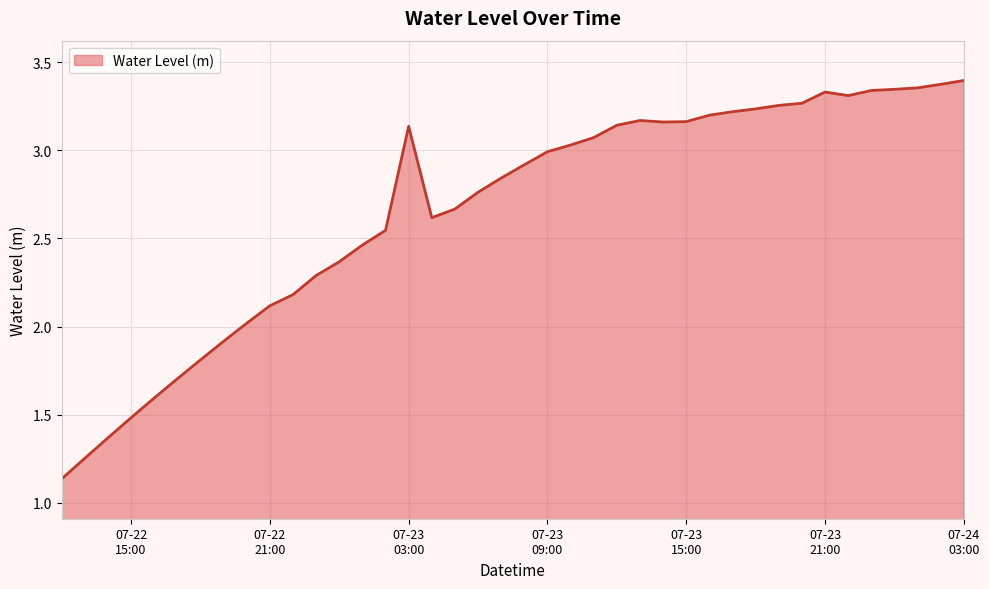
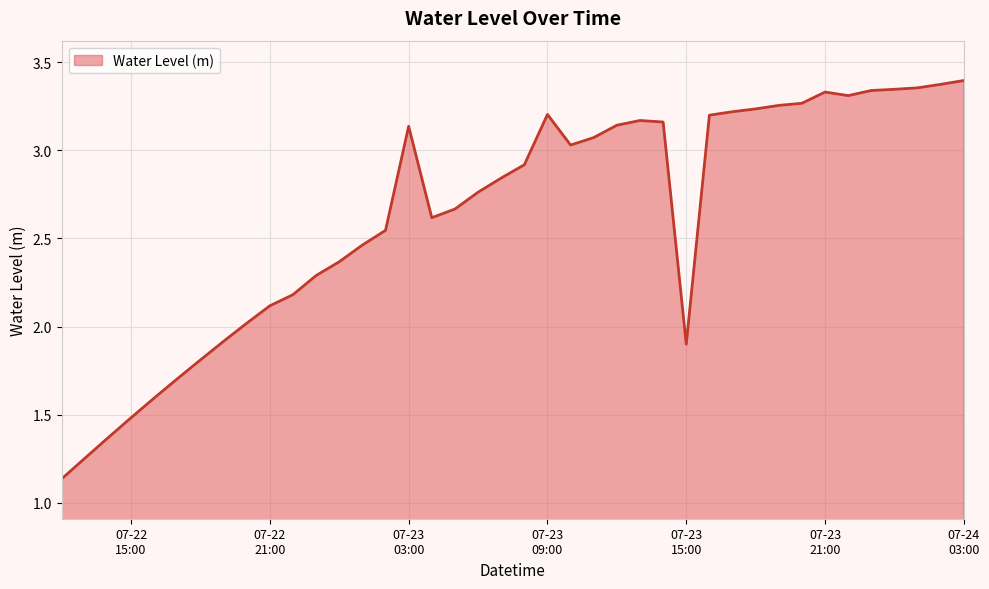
07-23 09:00: 2.99 -> 3.20
07-23 15:00: 3.16 -> 1.90
